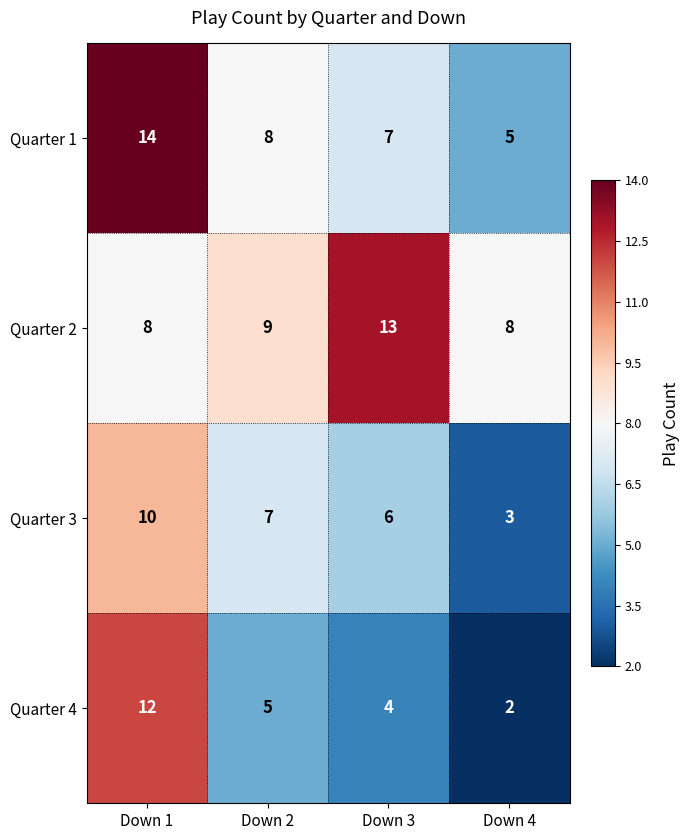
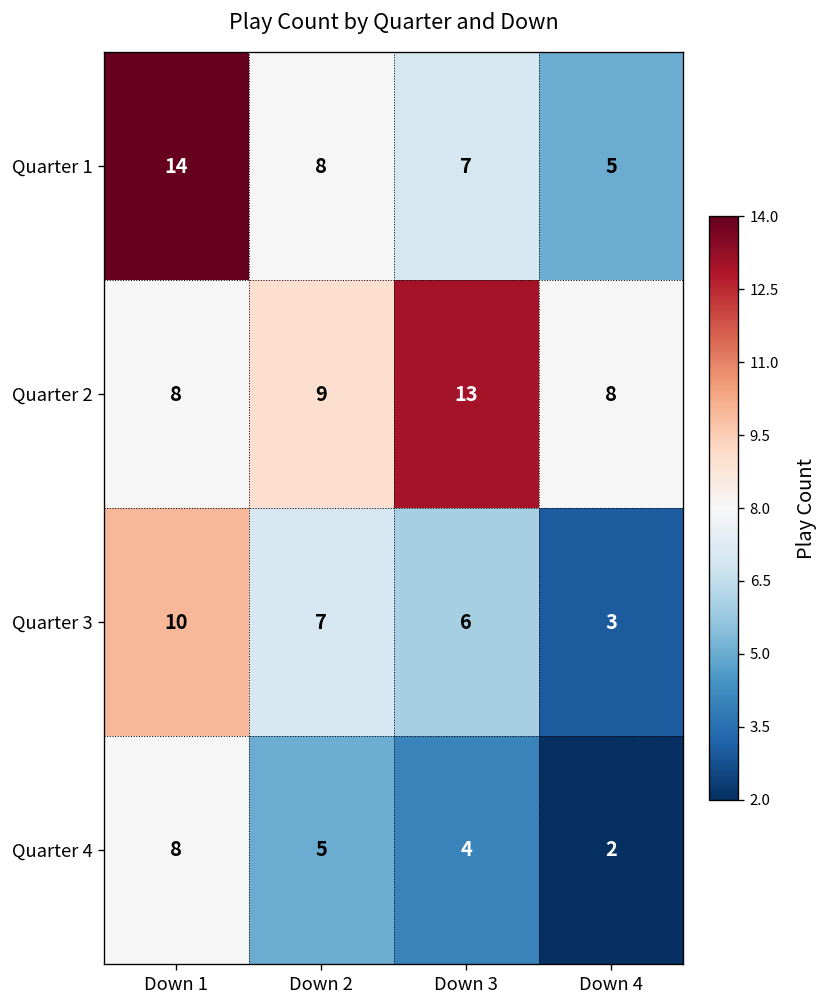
Quarter 4, Down 1: 12 -> 8
